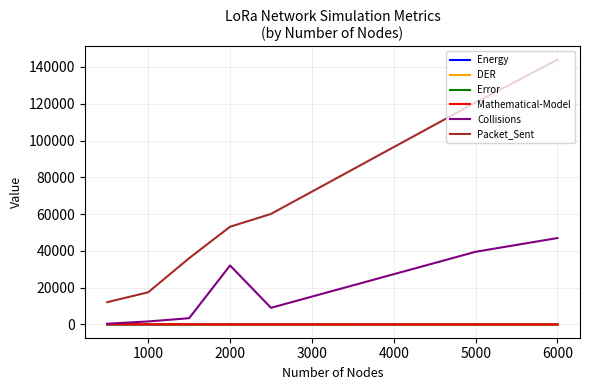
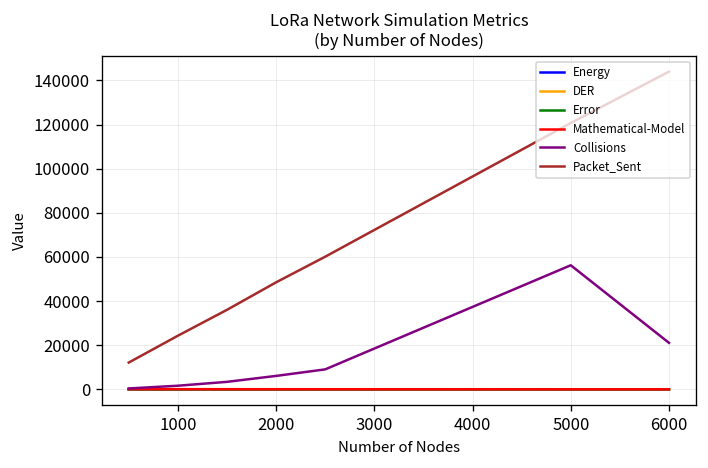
Packet_Sent, 1000: 18000 -> 24000
Collisions, 2000: 32000 -> 6000
Packet_Sent, 2000: 53000 -> 49000
Collisions, 5000: 40000 -> 56000
Collisions, 6000: 47000 -> 21000
